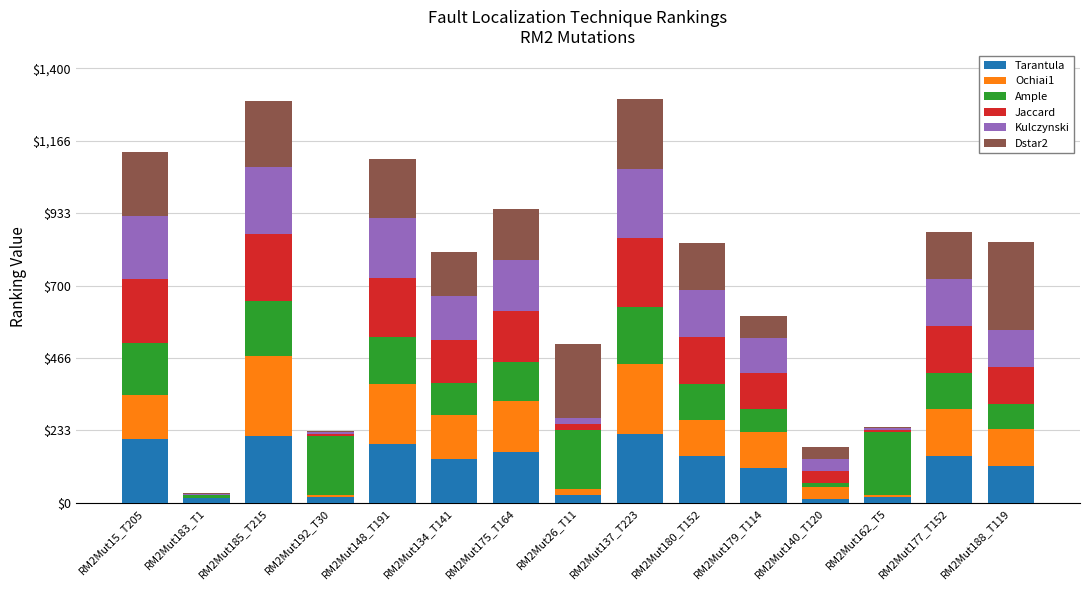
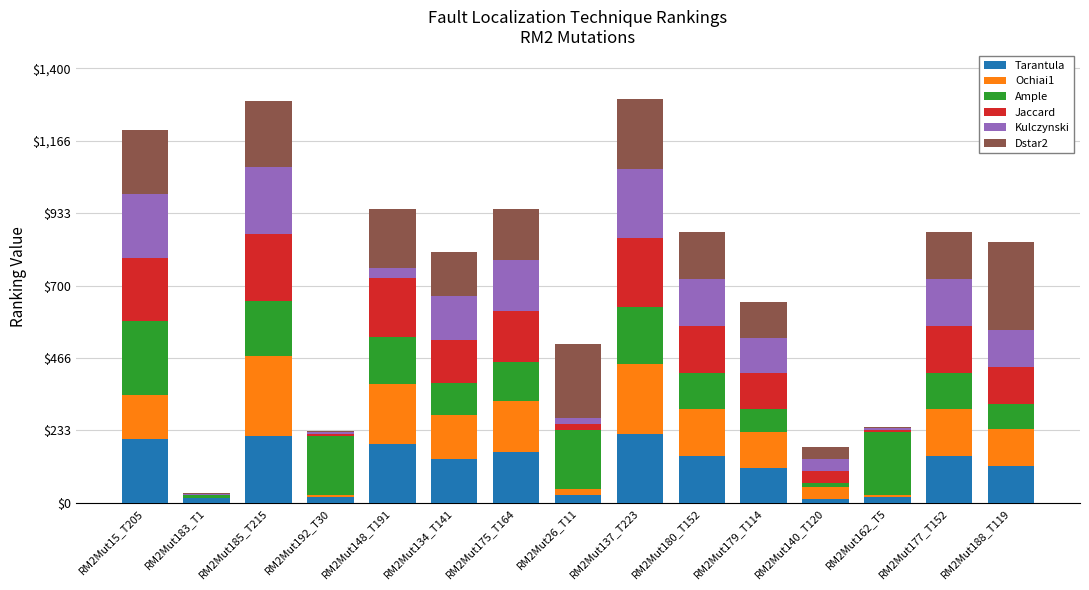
Ample, RM2Mut15_T205: $170 -> $240
Kulczynski, RM2Mut148_T191: $190 -> $30
Ochiai1, RM2Mut180_T152: $120 -> $150
Dstar2, RM2Mut179_T114: $70 -> $110
